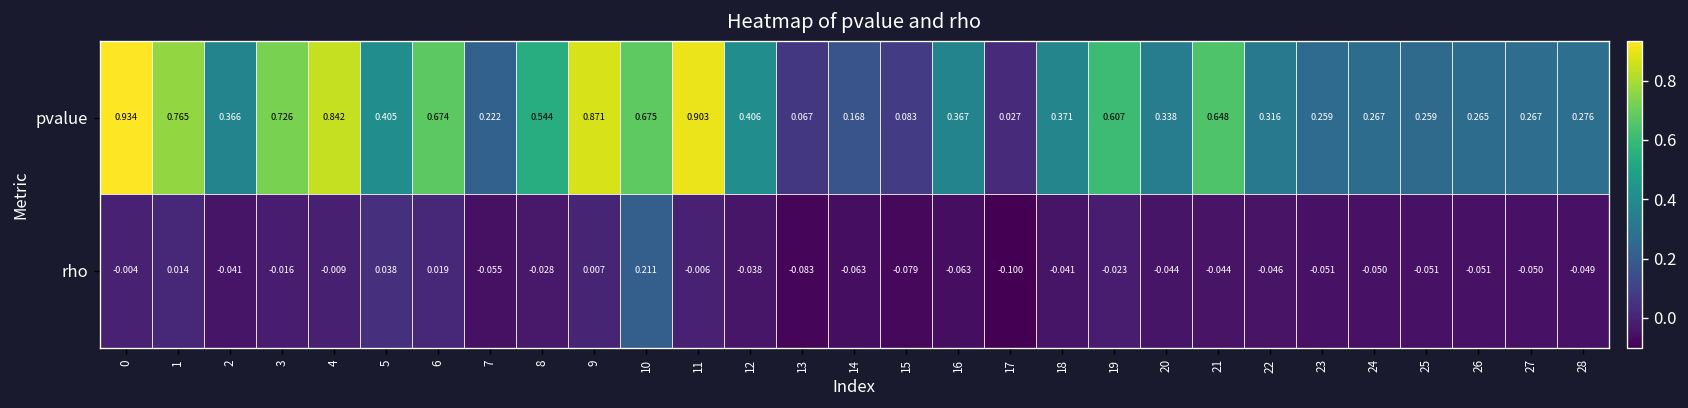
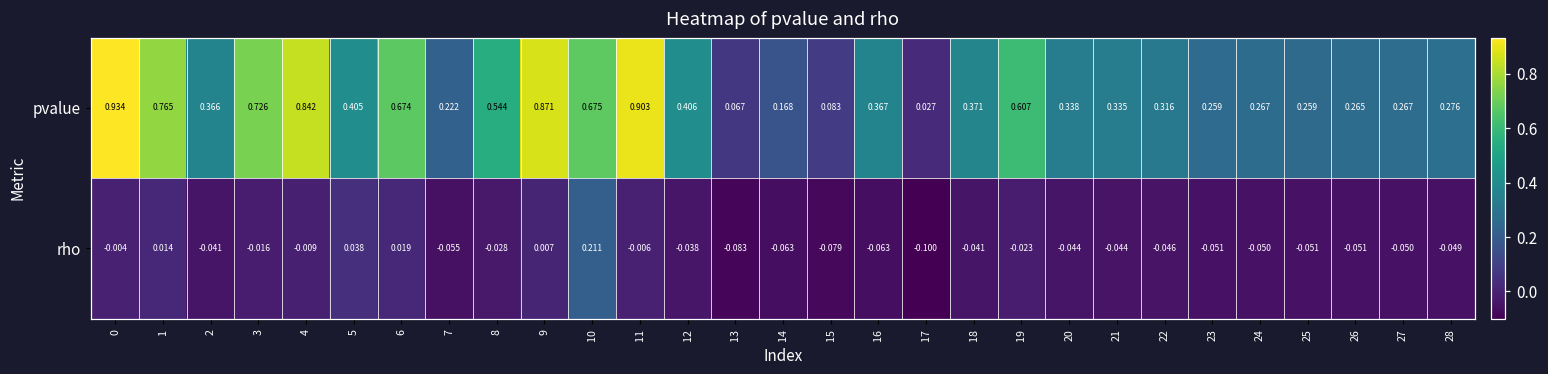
pvalue, 21: 0.648 -> 0.335
